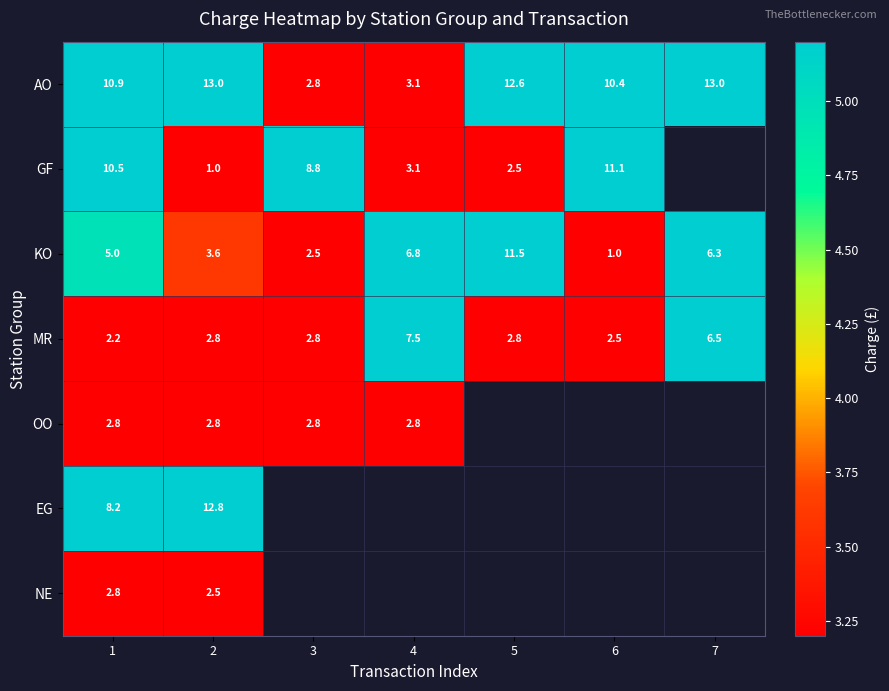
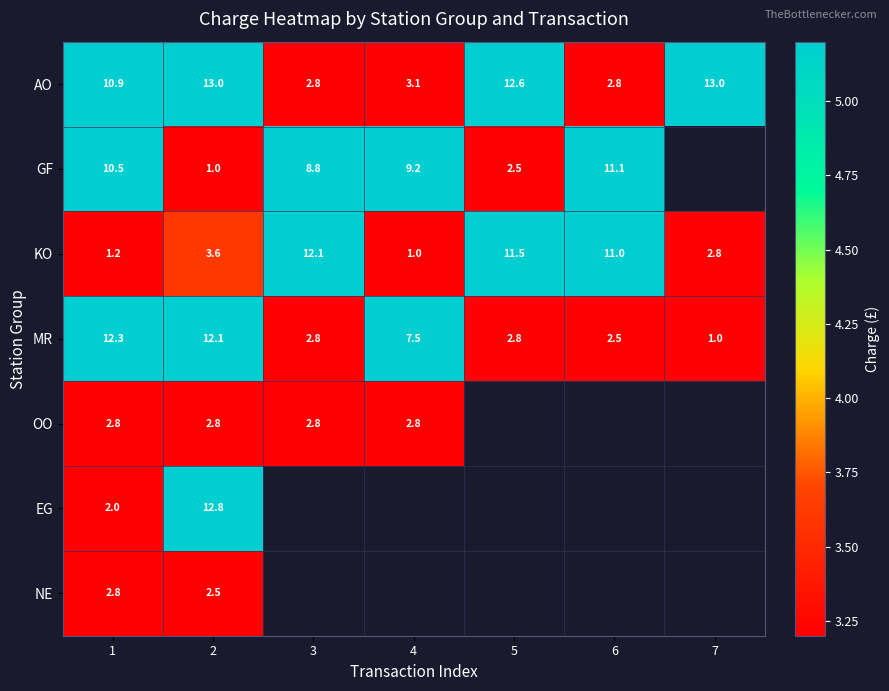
AO, 6: 10.4 -> 2.8
GF, 4: 3.1 -> 9.2
KO, 1: 5.0 -> 1.2
KO, 3: 2.5 -> 12.1
KO, 4: 6.8 -> 1.0
KO, 6: 1.0 -> 11.0
KO, 7: 6.3 -> 2.8
MR, 1: 2.2 -> 12.3
MR, 2: 2.8 -> 12.1
MR, 7: 6.5 -> 1.0
EG, 1: 8.2 -> 2.0
